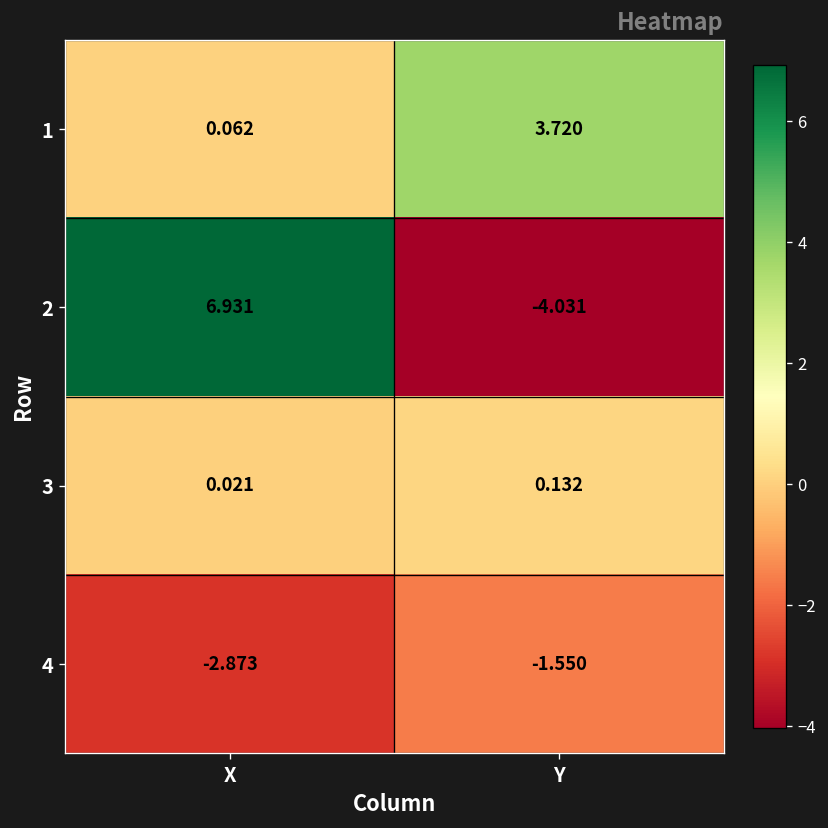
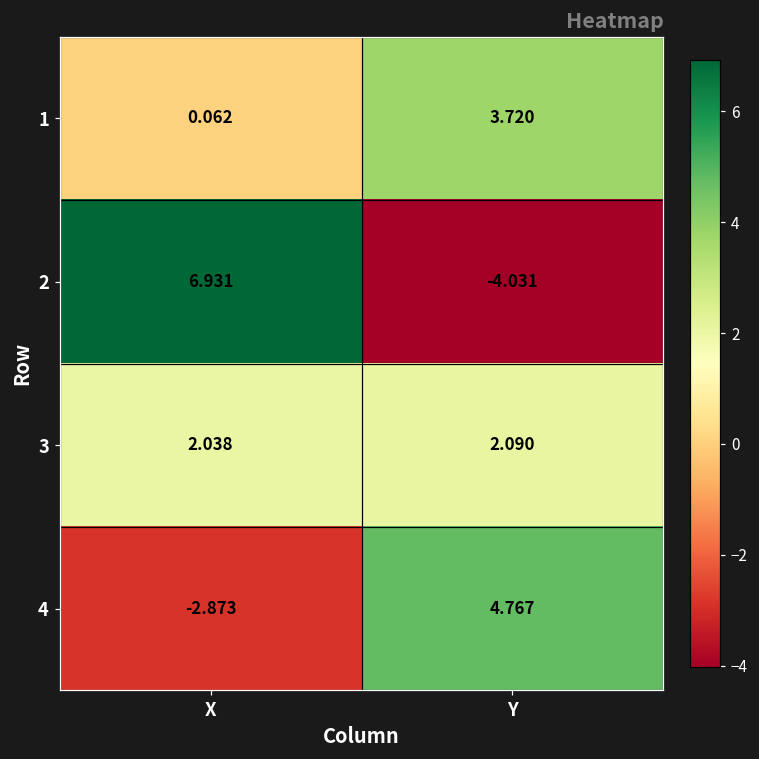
3, X: 0.021 -> 2.038
3, Y: 0.132 -> 2.090
4, Y: -1.550 -> 4.767
